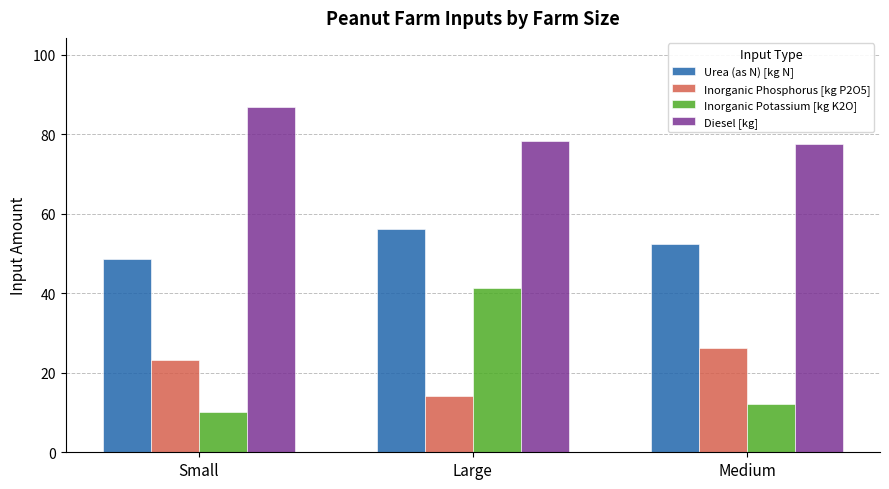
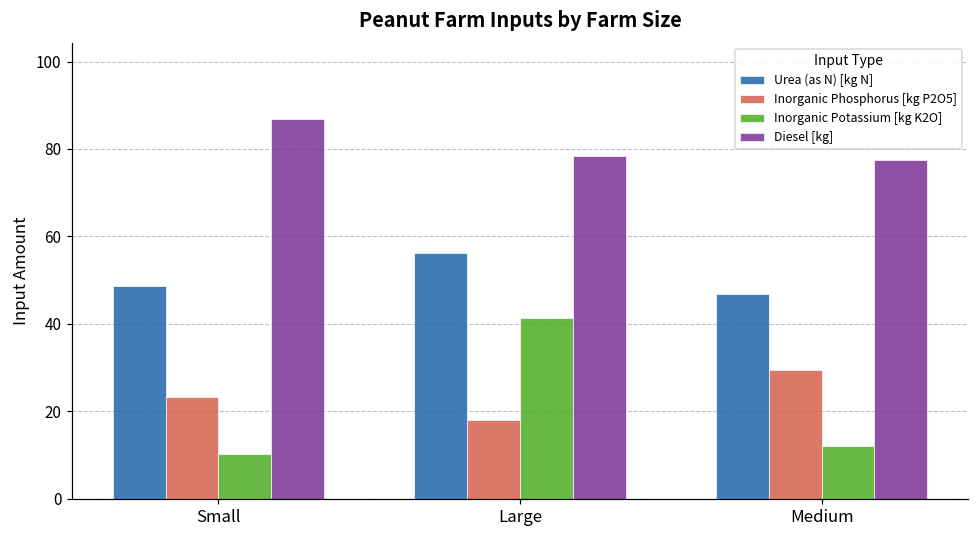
Inorganic Phosphorus [kg P2O5], Large: 14 -> 18
Urea (as N) [kg N], Medium: 52 -> 47
Inorganic Phosphorus [kg P2O5], Medium: 26 -> 29
